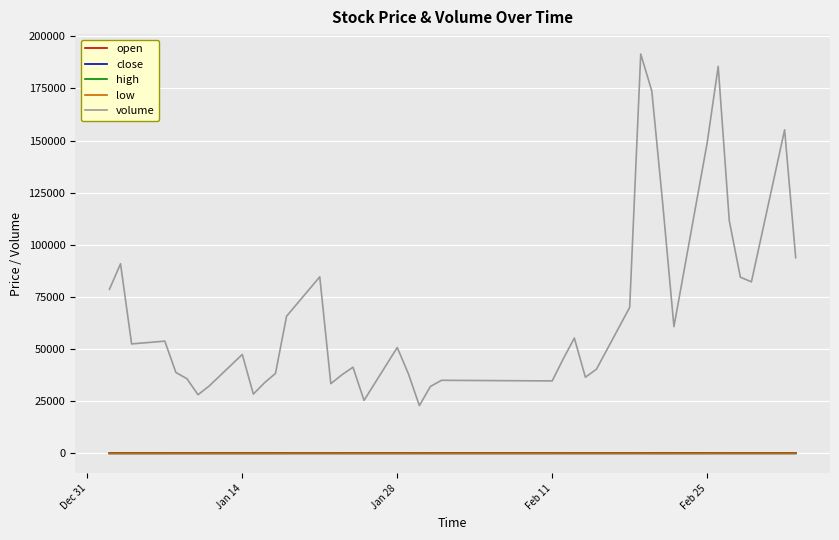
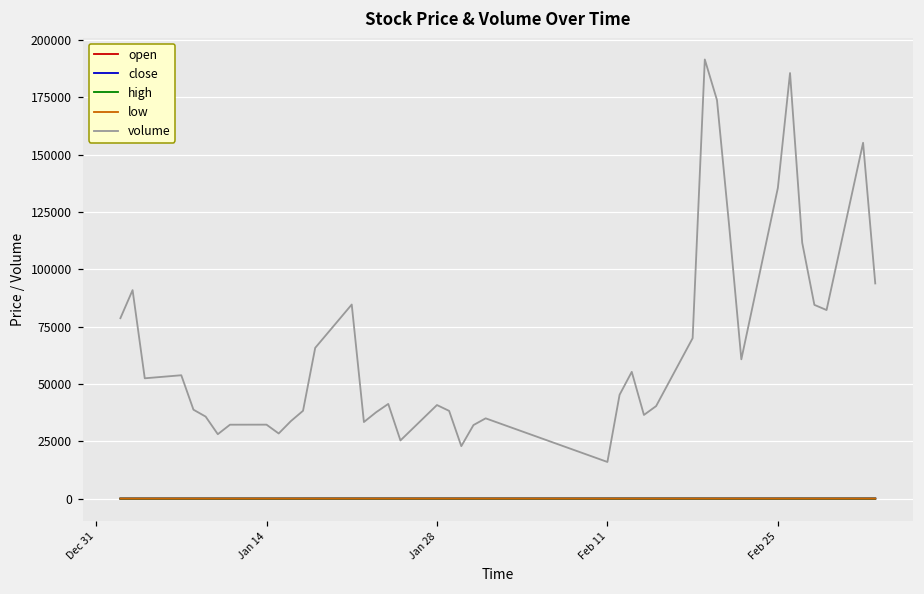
volume, Jan 14: 47000 -> 32000
volume, Jan 28: 51000 -> 41000
volume, Feb 11: 35000 -> 16000
volume, Feb 25: 149000 -> 135000
